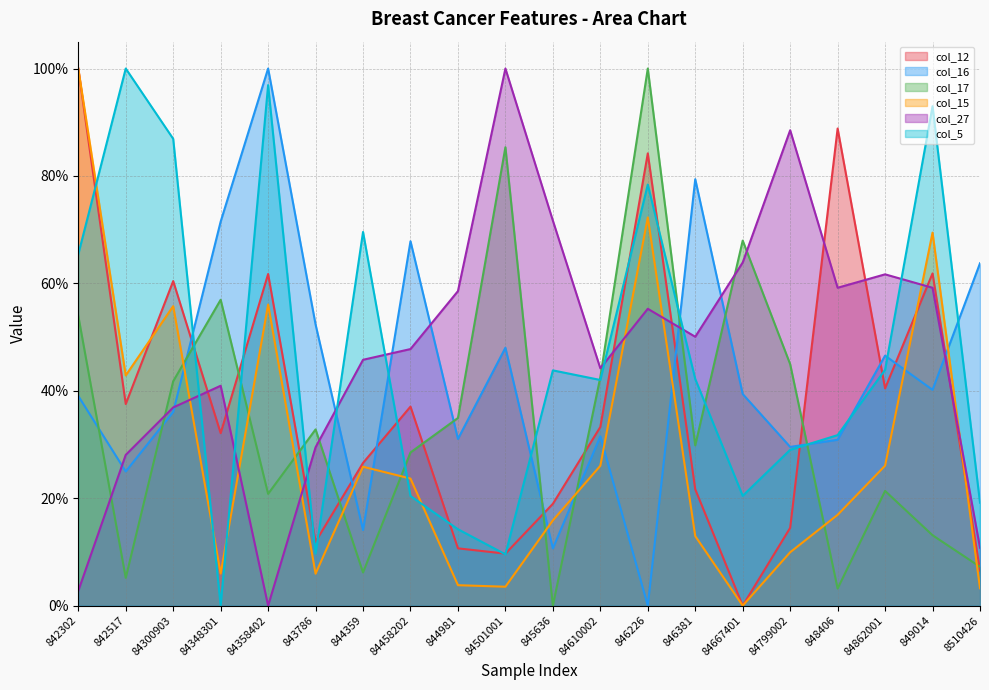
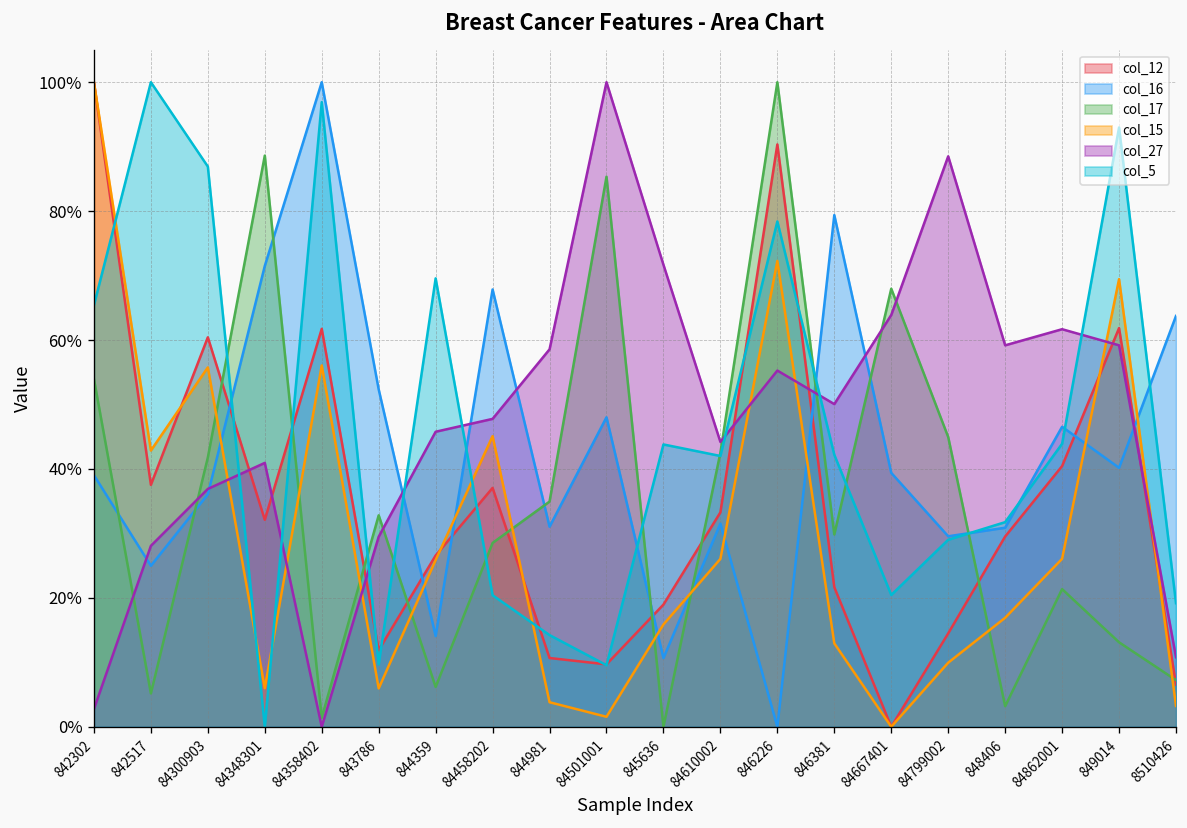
col_17, 84348301: 57% -> 89%
col_17, 84358402: 21% -> 1%
col_15, 84458202: 24% -> 45%
col_15, 84501001: 4% -> 2%
col_12, 846226: 84% -> 90%
col_12, 848406: 89% -> 30%
